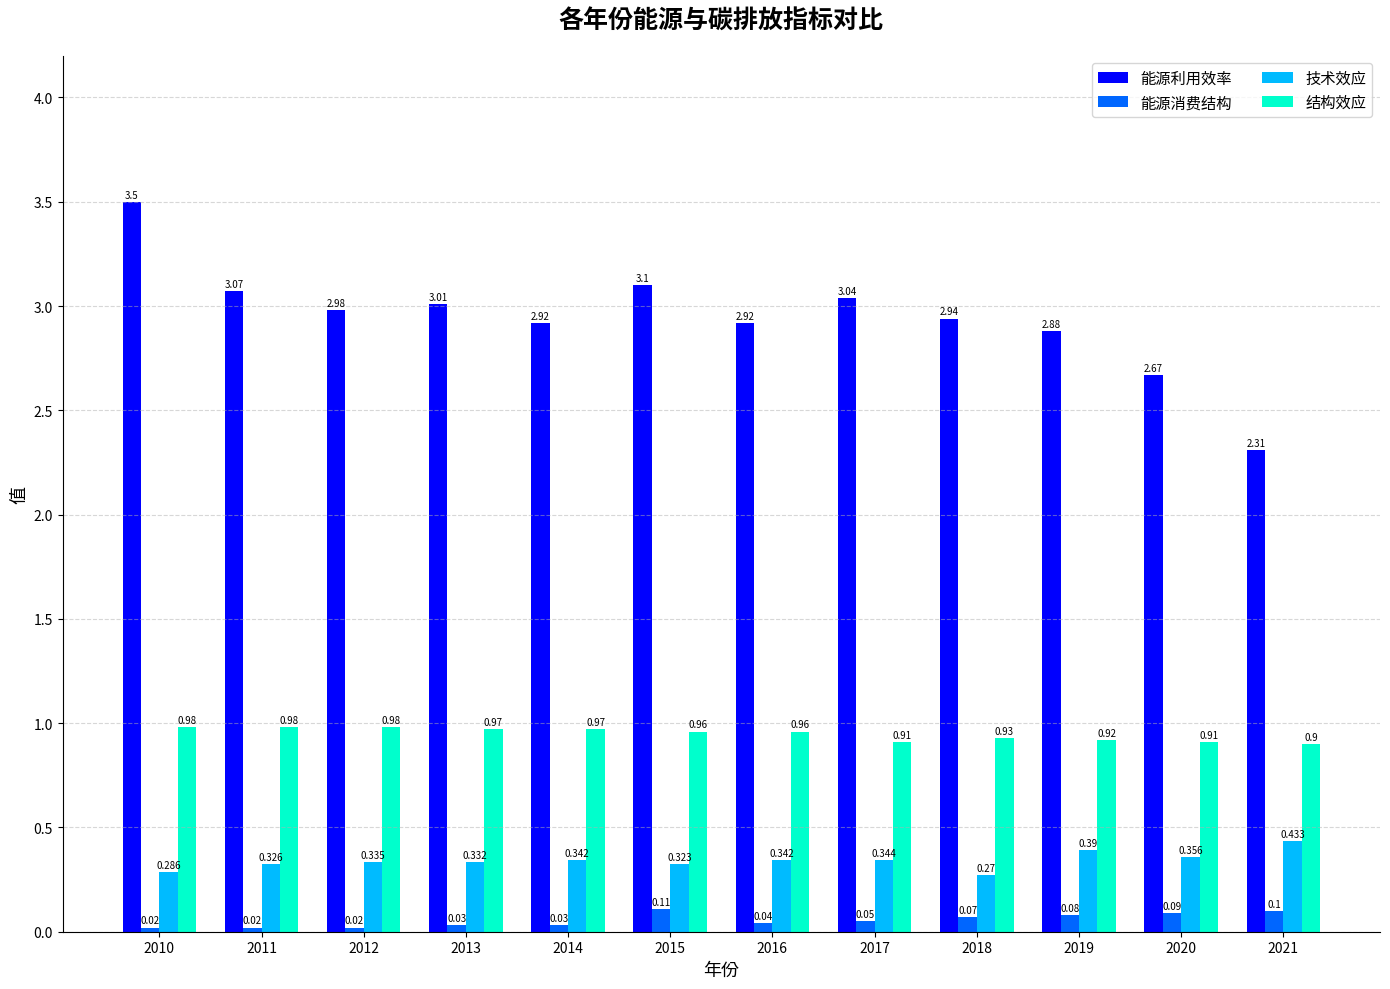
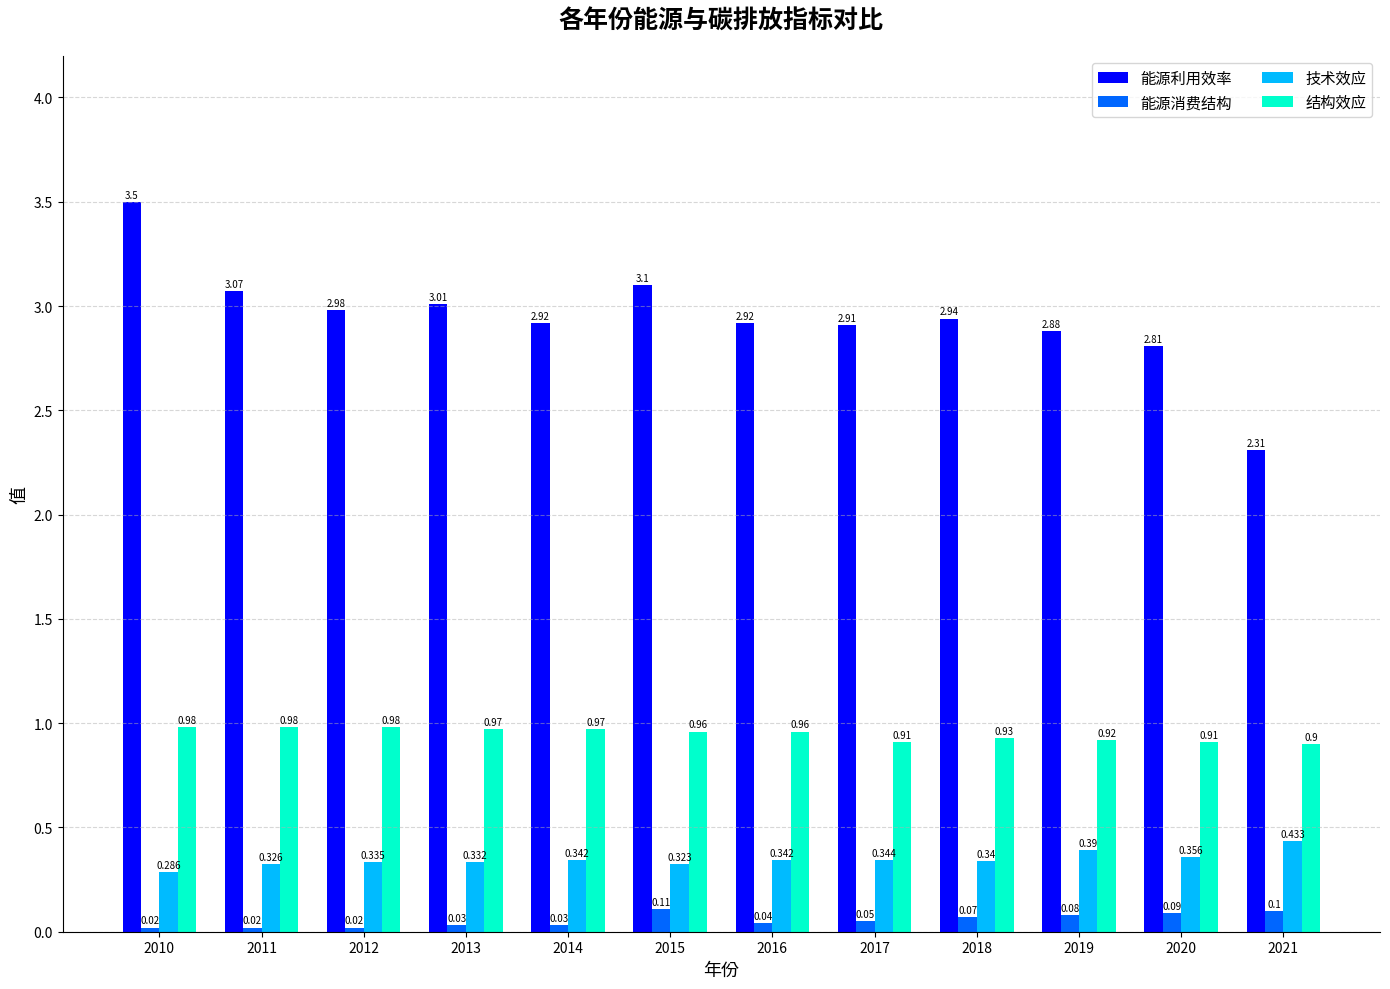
能源利用效率, 2017: 3.04 -> 2.91
技术效应, 2018: 0.27 -> 0.34
能源利用效率, 2020: 2.67 -> 2.81
